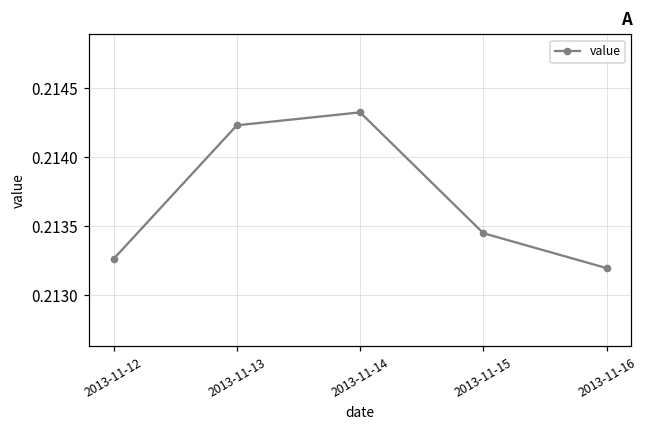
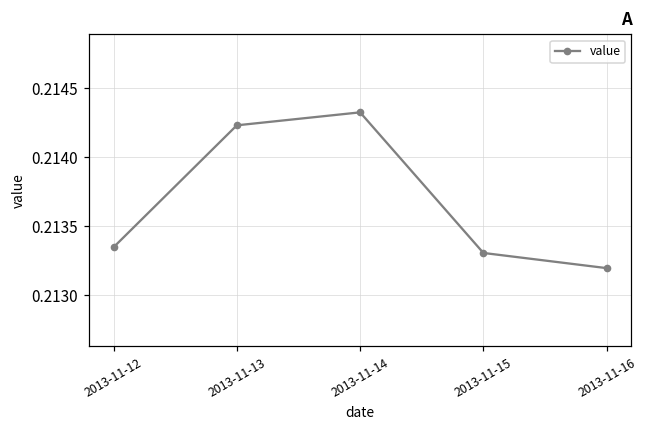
2013-11-12: 0.21326 -> 0.21335
2013-11-15: 0.21345 -> 0.21331
